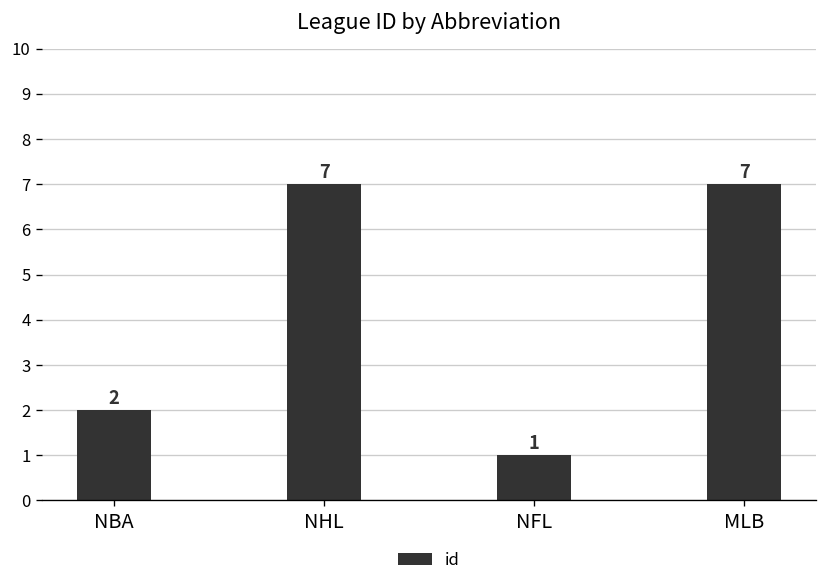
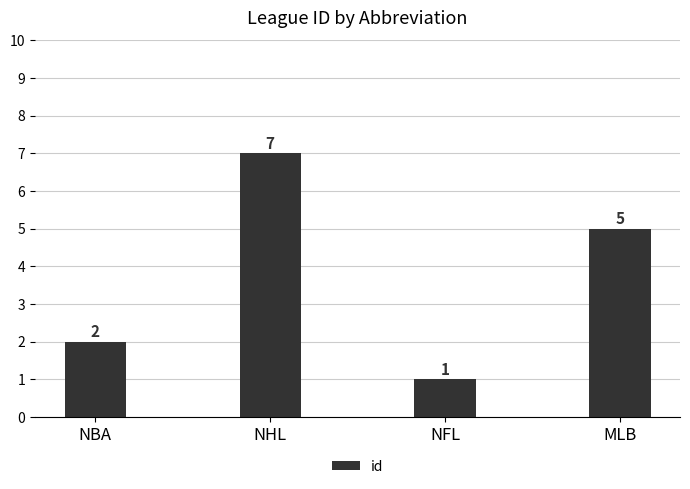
MLB: 7 -> 5
